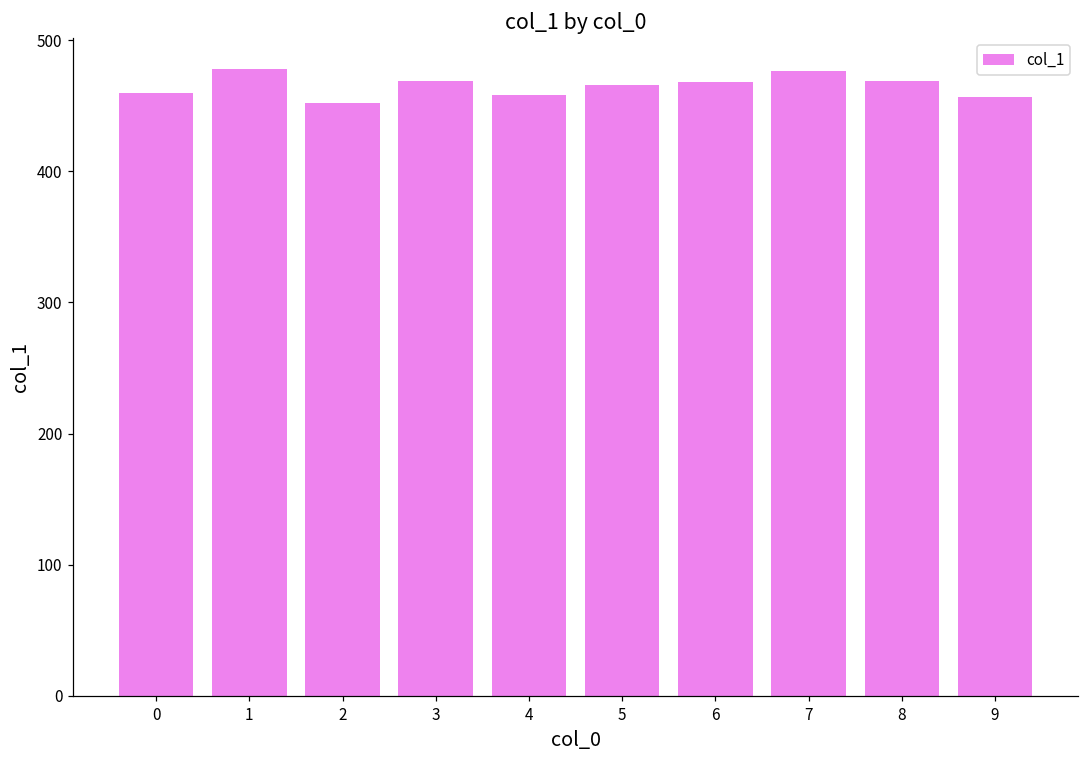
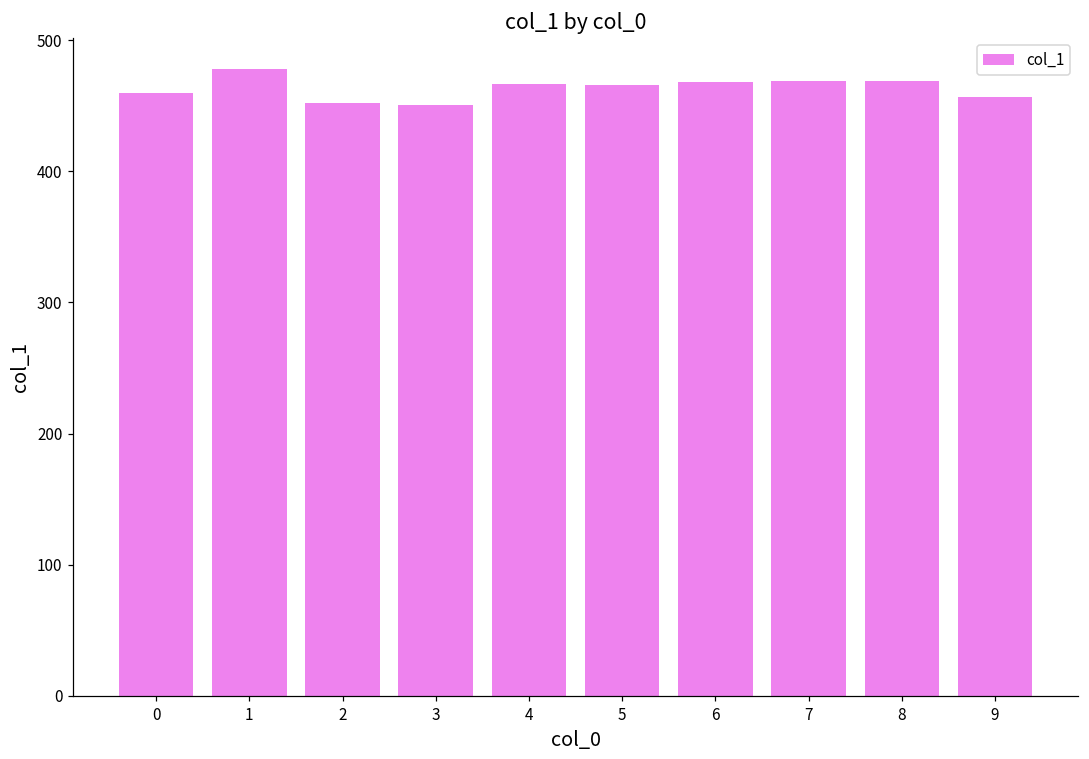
3: 469 -> 450
4: 458 -> 467
7: 476 -> 469
